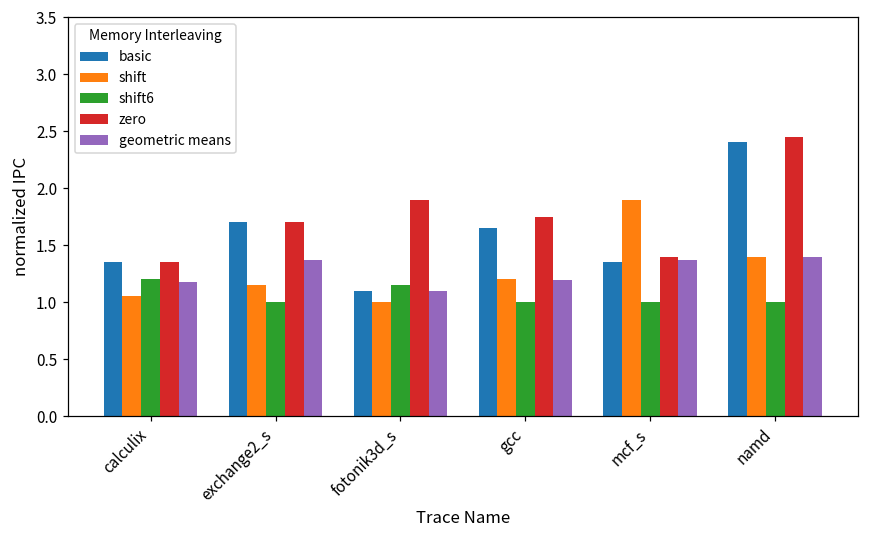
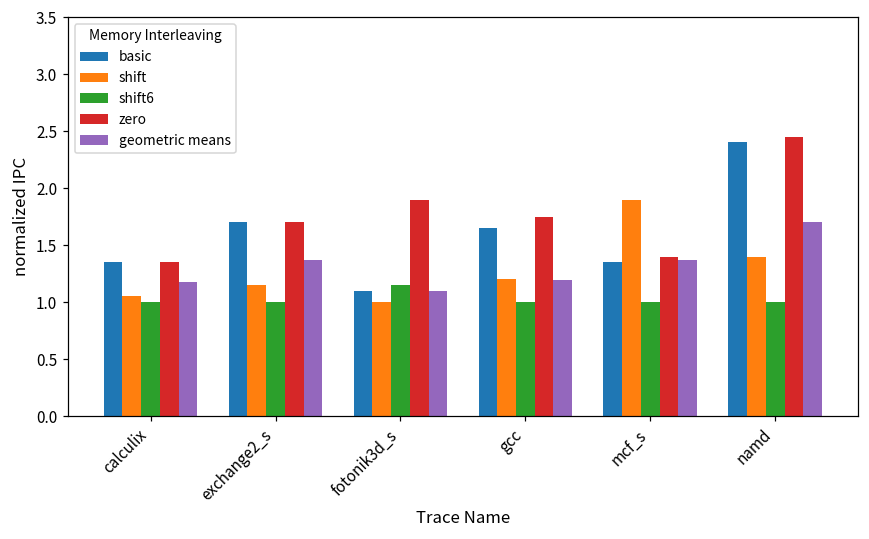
shift6, calculix: 1.2 -> 1.0
geometric means, namd: 1.4 -> 1.7
